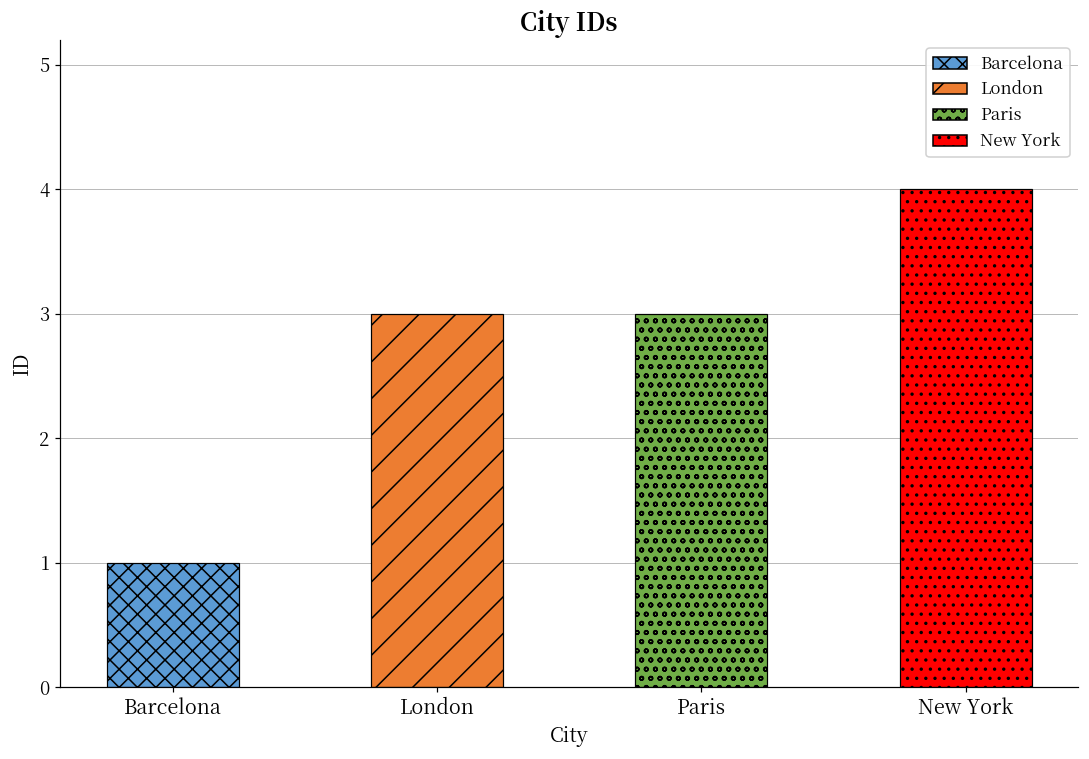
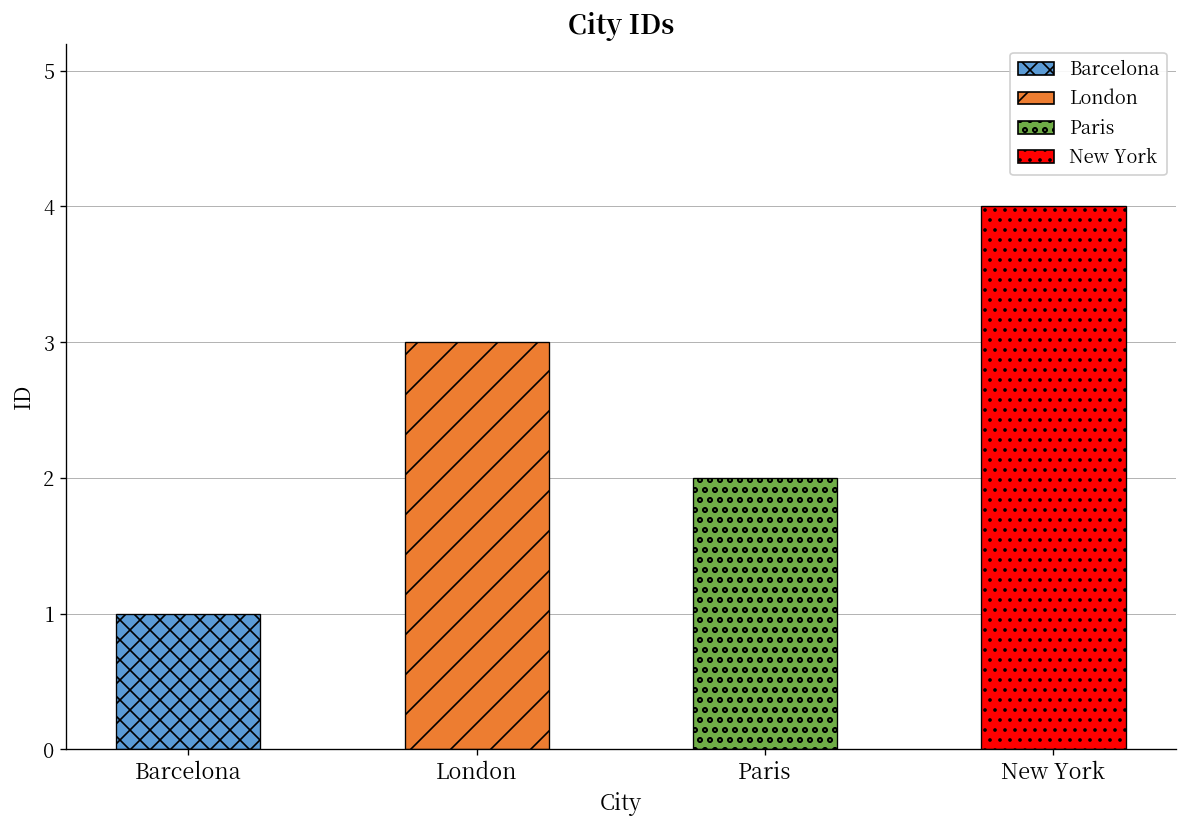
Paris: 3 -> 2
